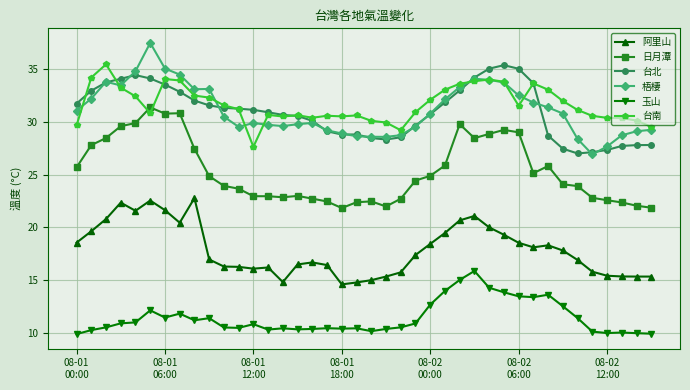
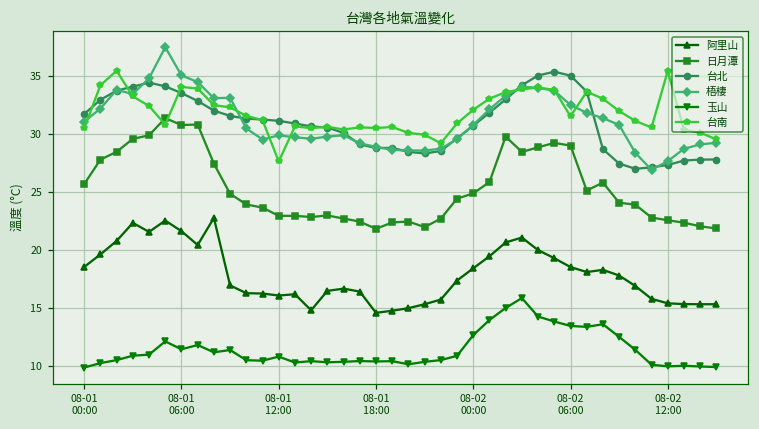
台南, 08-01 00:00: 29.7 -> 30.5
台南, 08-02 12:00: 30.4 -> 35.4
